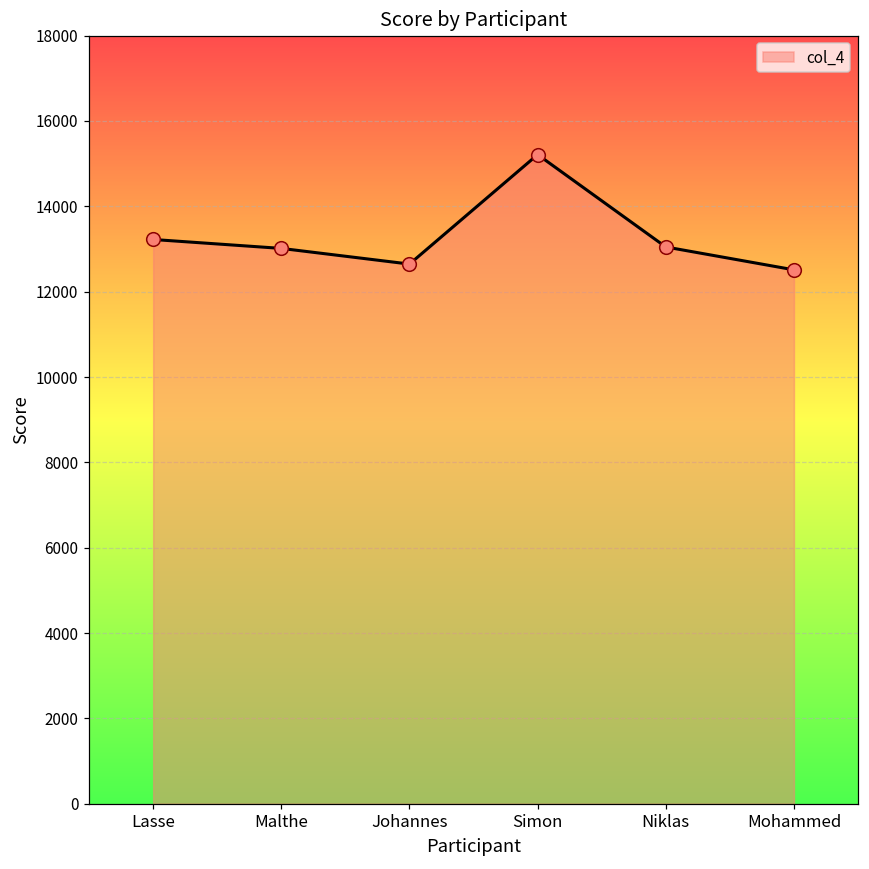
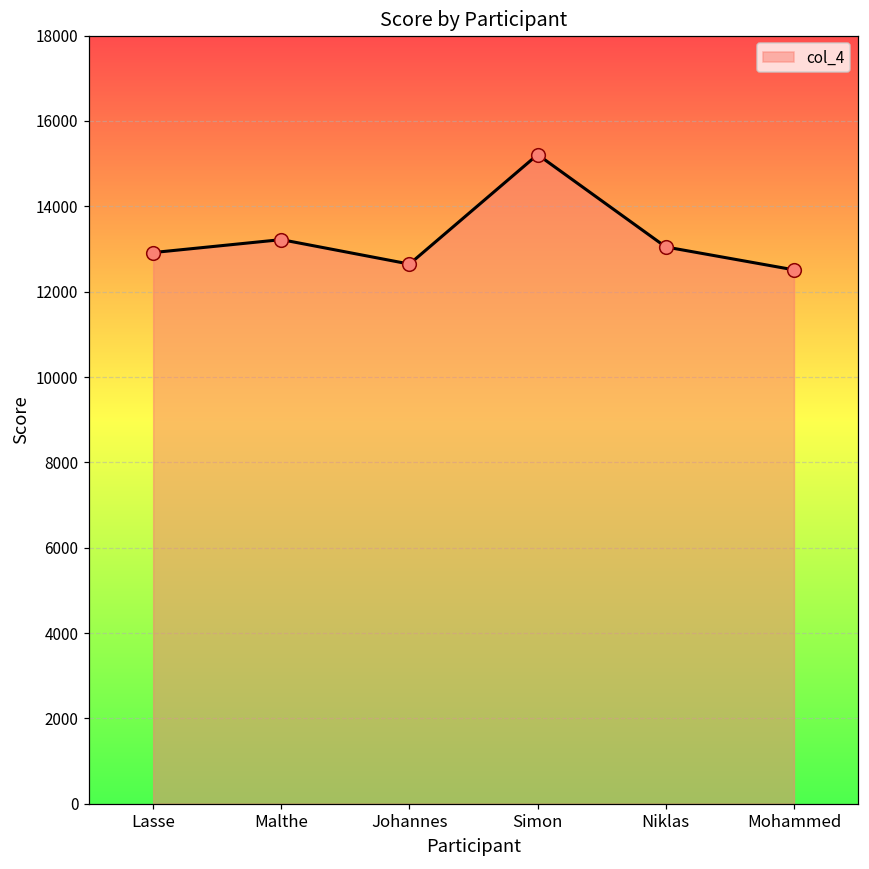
Lasse: 13200 -> 12900
Malthe: 13000 -> 13200
